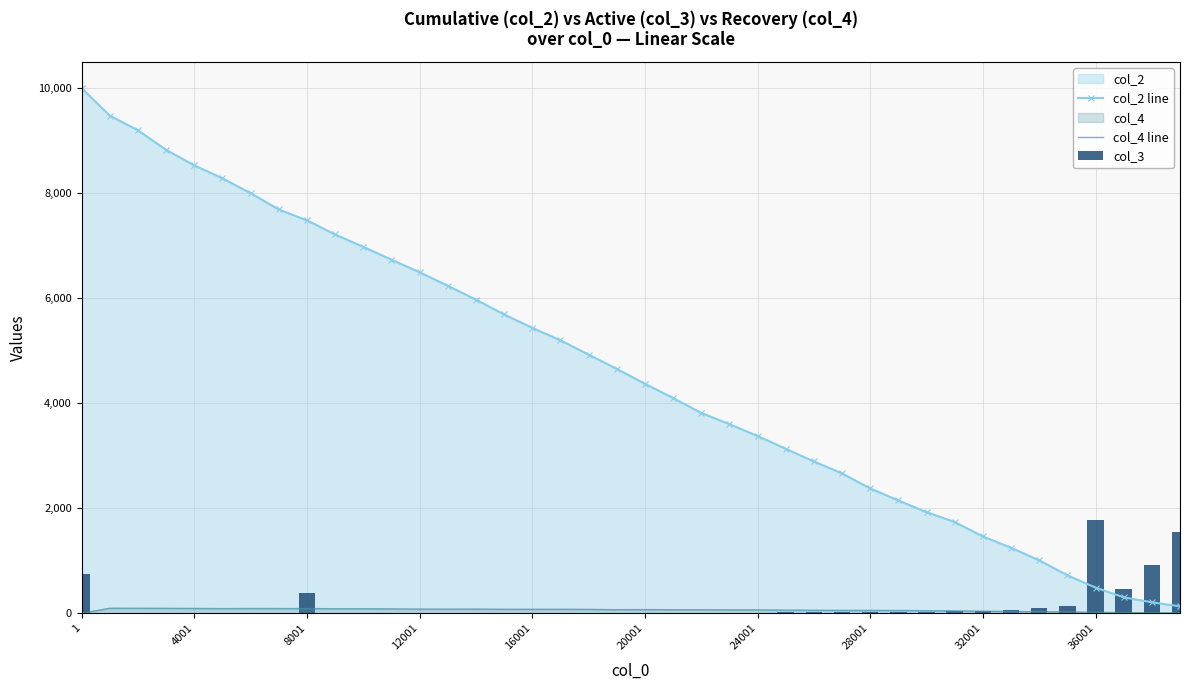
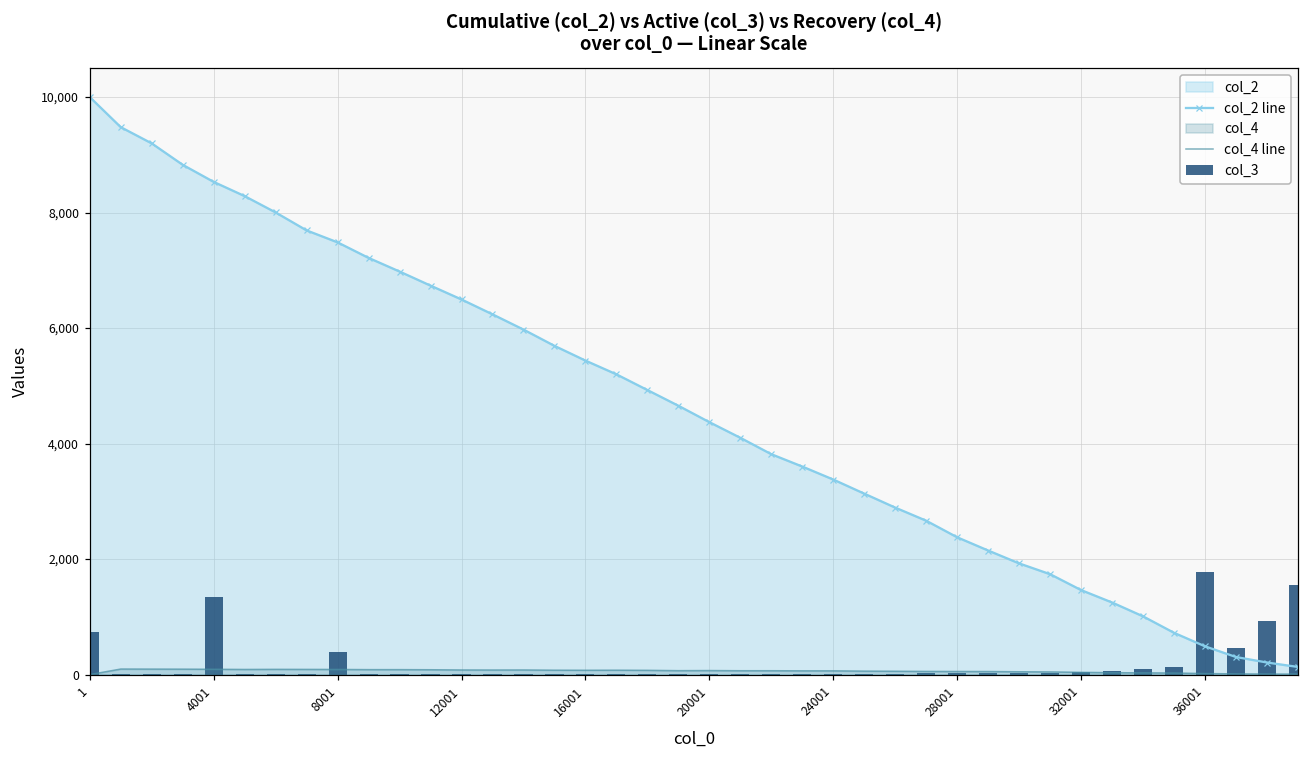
col_3, 4001: 0 -> 1,300
